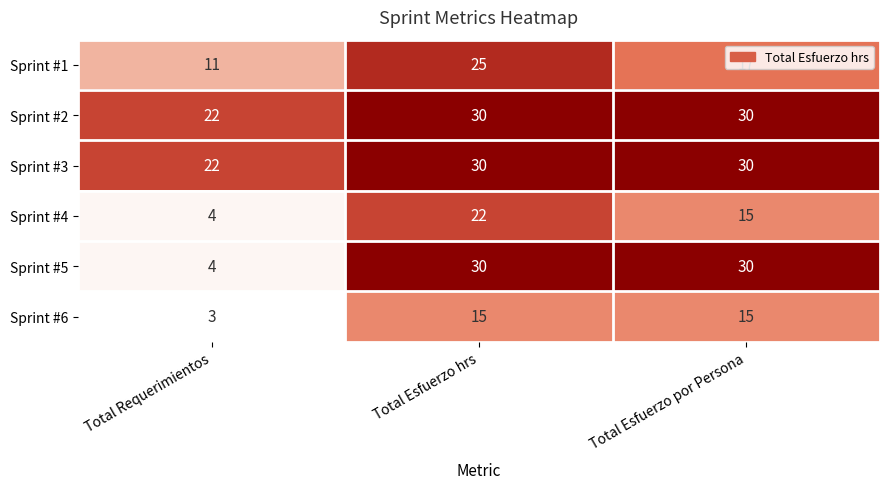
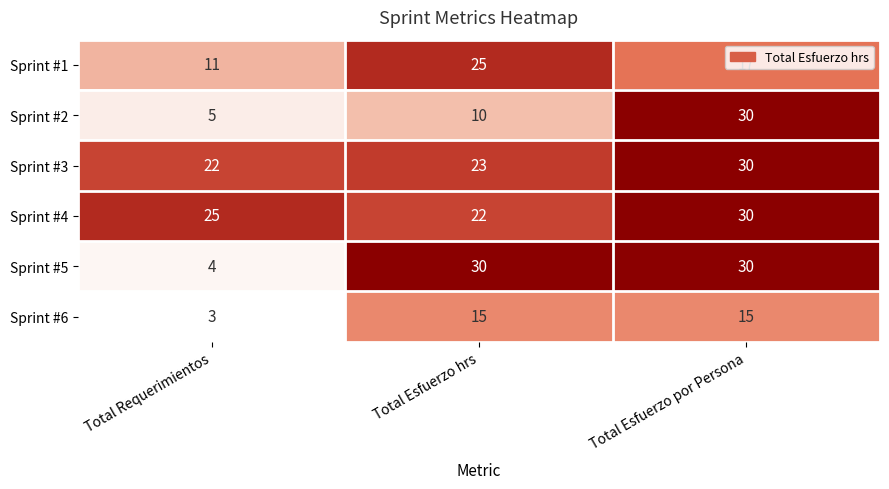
Sprint #2, Total Requerimientos: 22 -> 5
Sprint #2, Total Esfuerzo hrs: 30 -> 10
Sprint #3, Total Esfuerzo hrs: 30 -> 23
Sprint #4, Total Requerimientos: 4 -> 25
Sprint #4, Total Esfuerzo por Persona: 15 -> 30
